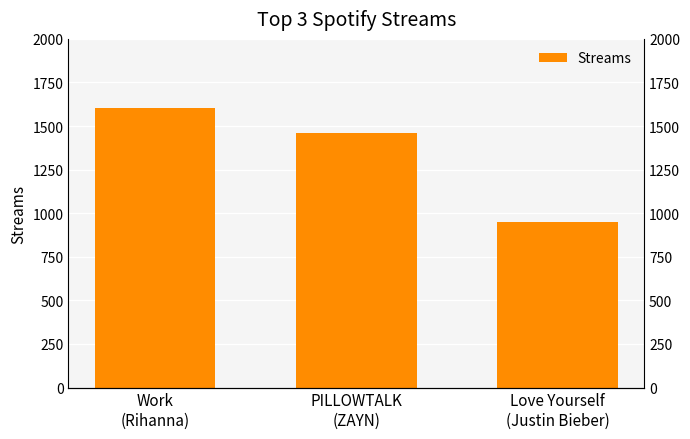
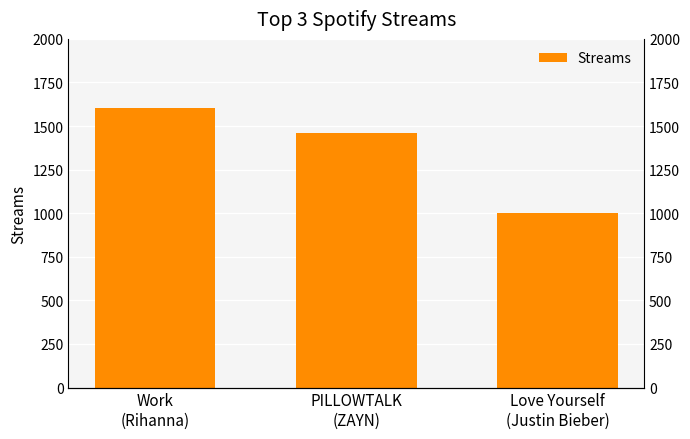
Love Yourself (Justin Bieber): 950 -> 1000
